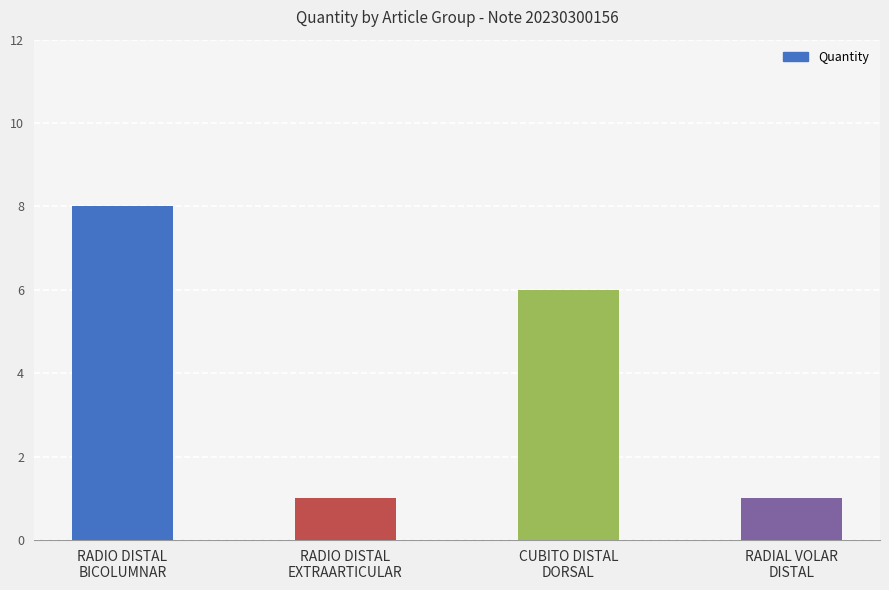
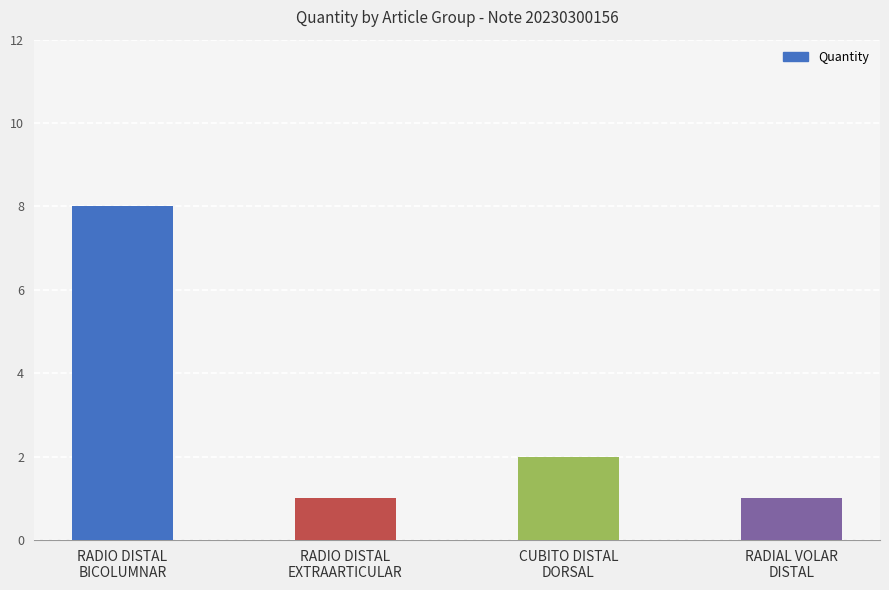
CUBITO DISTAL DORSAL: 6 -> 2
